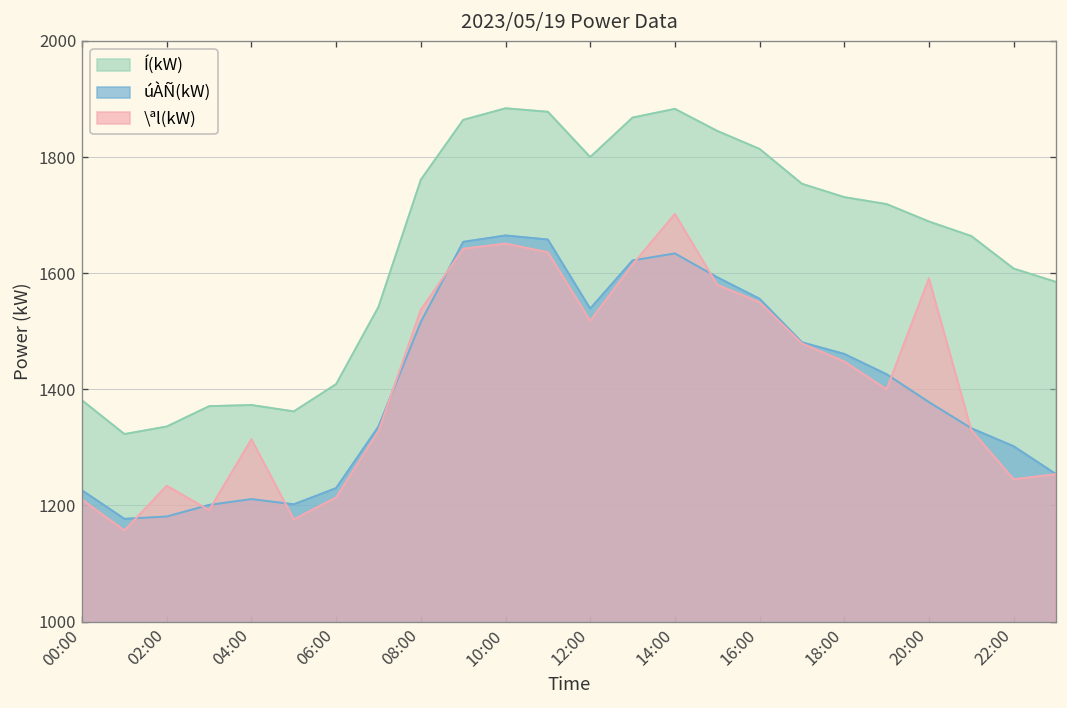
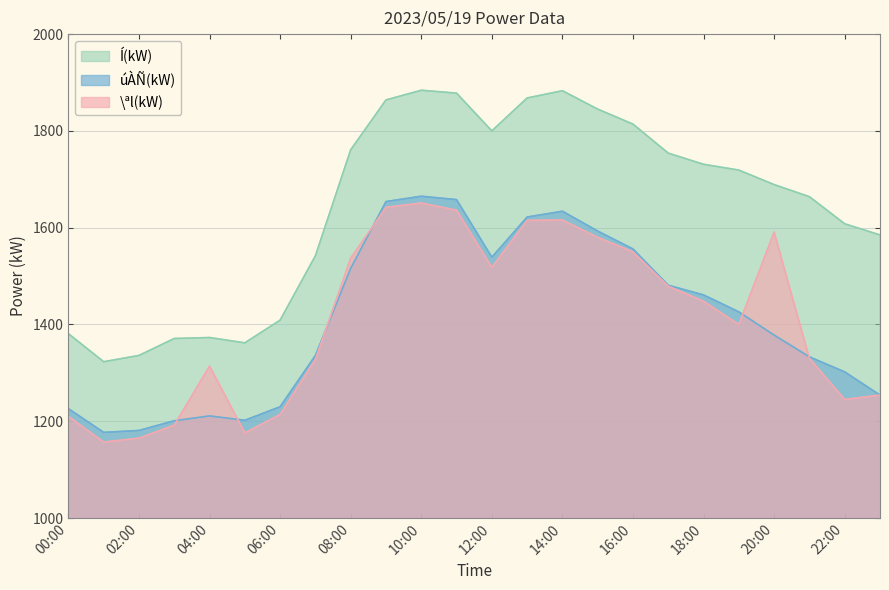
\ªl(kW), 02:00: 1230 -> 1170
\ªl(kW), 14:00: 1700 -> 1620
